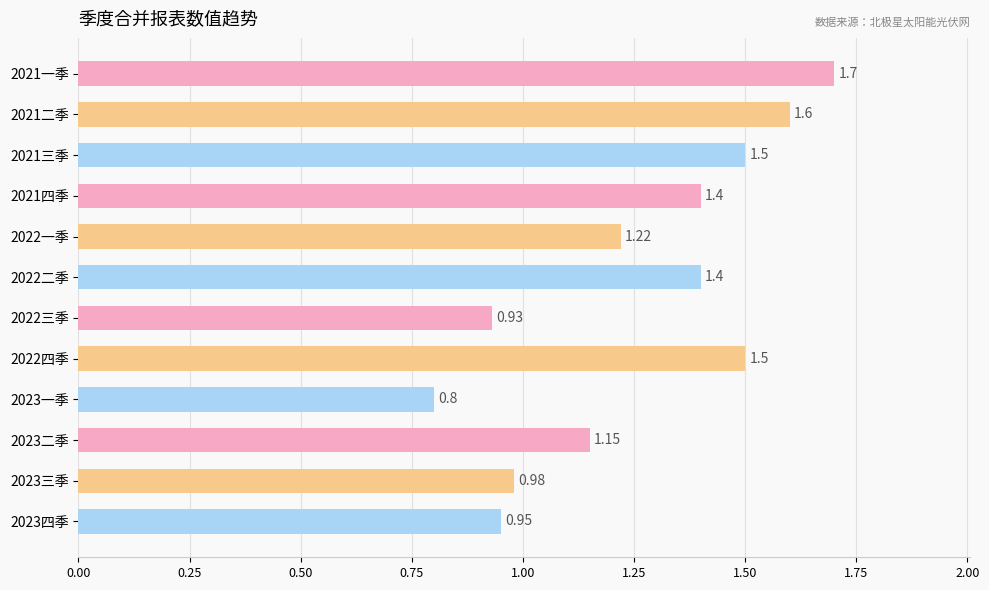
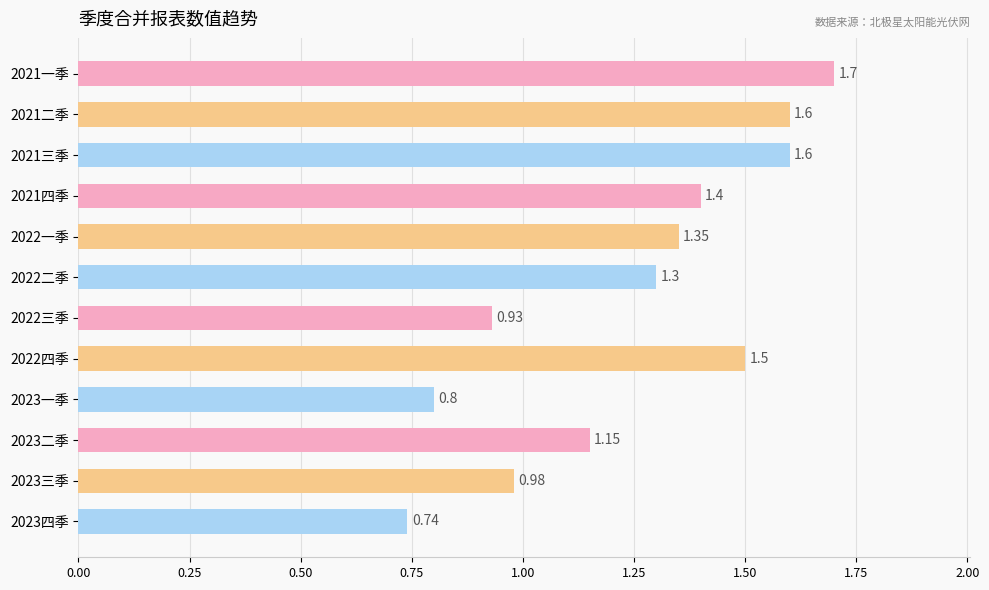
2021三季: 1.5 -> 1.6
2022一季: 1.22 -> 1.35
2022二季: 1.4 -> 1.3
2023四季: 0.95 -> 0.74
